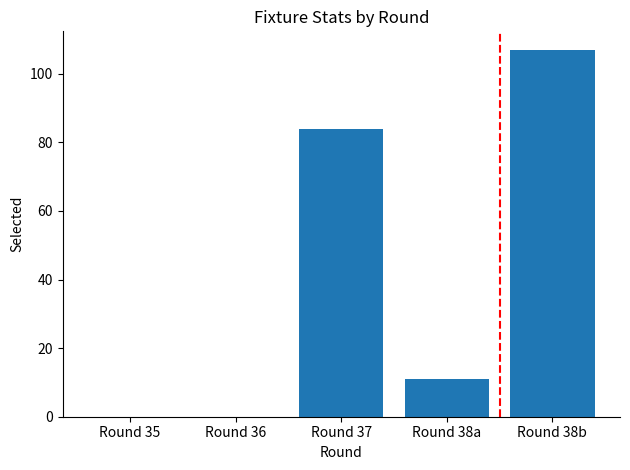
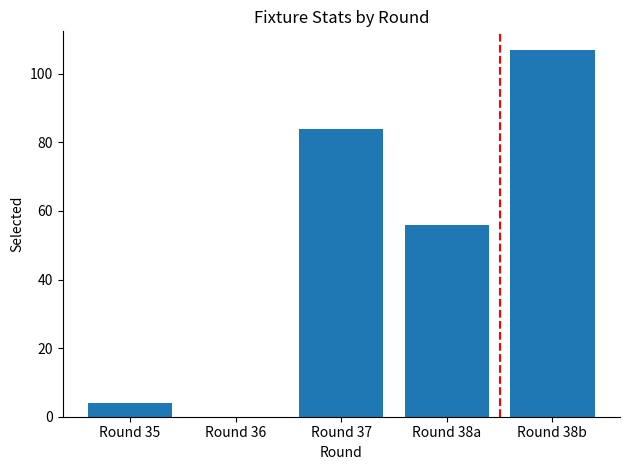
Round 35: 0 -> 4
Round 38a: 11 -> 56
